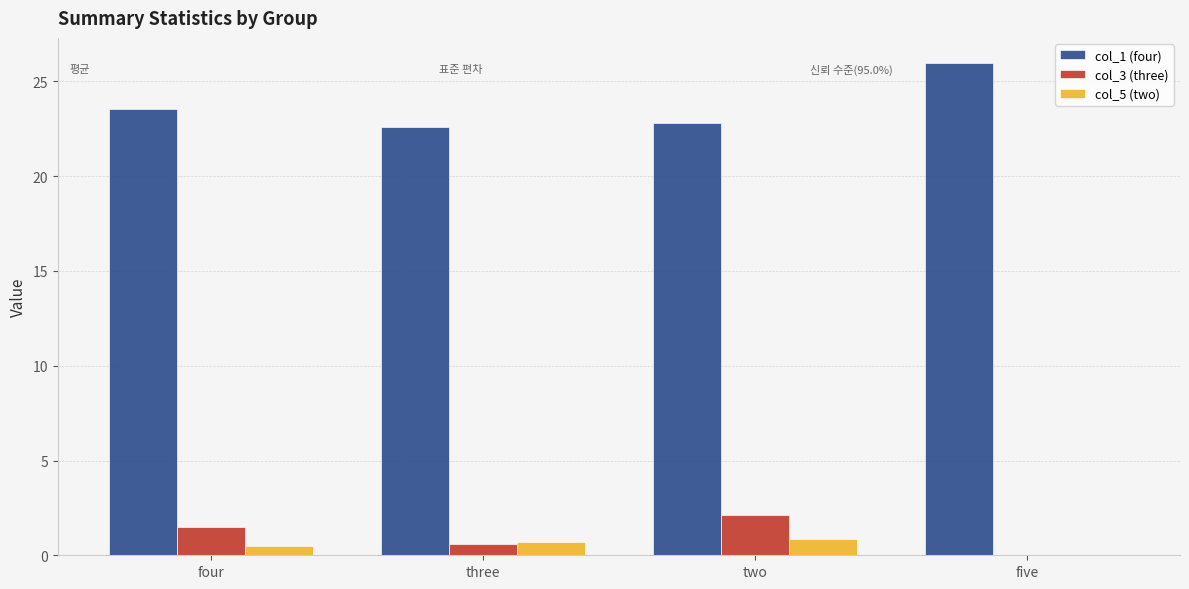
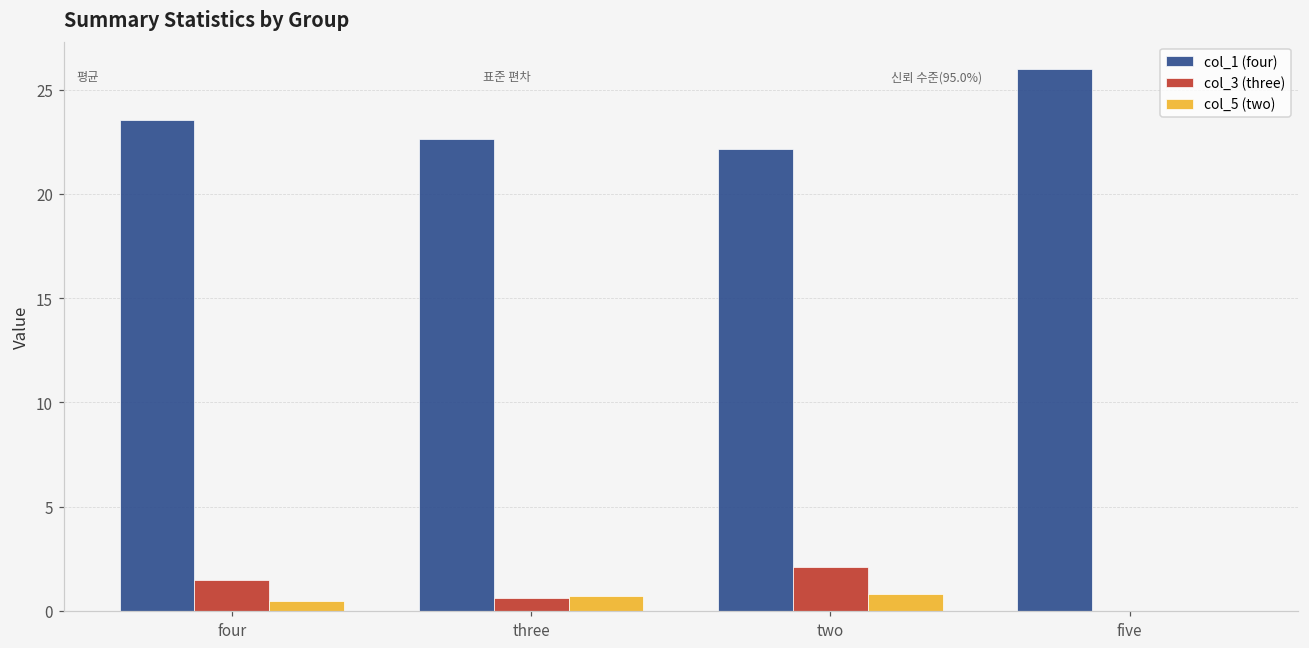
col_1 (four), two: 22.8 -> 22.1
